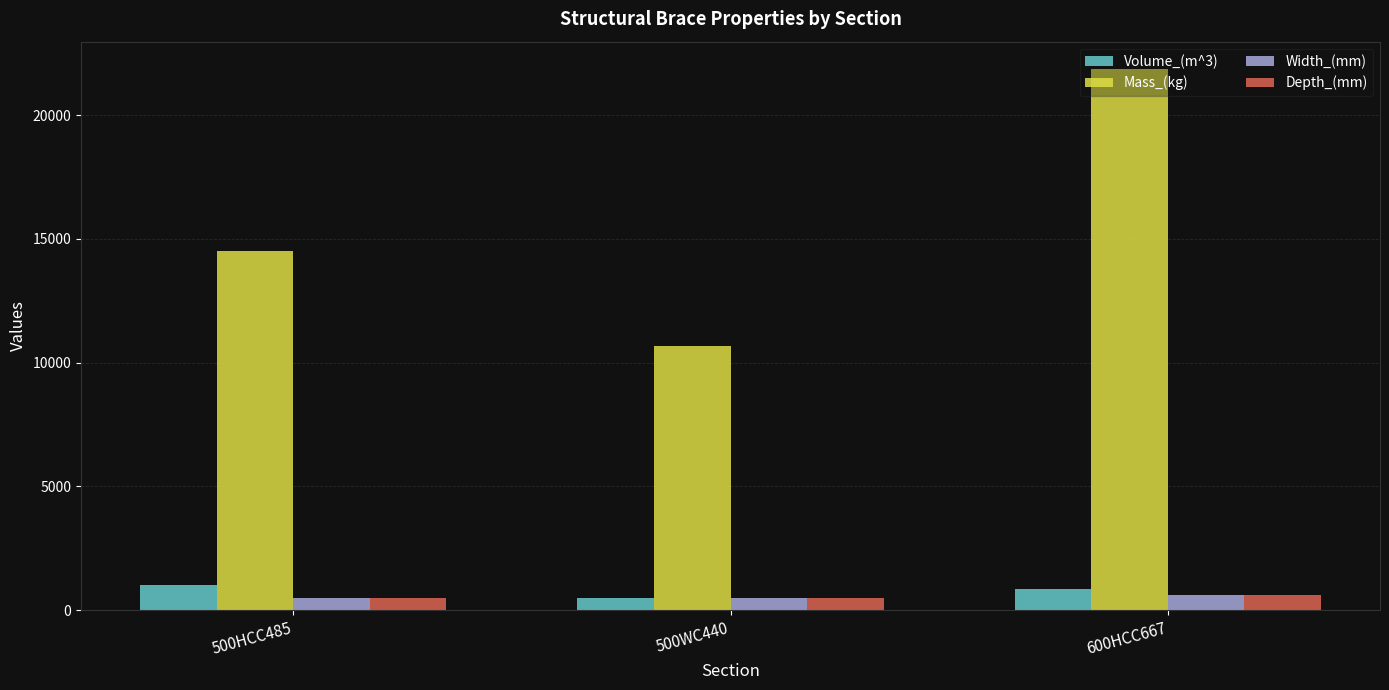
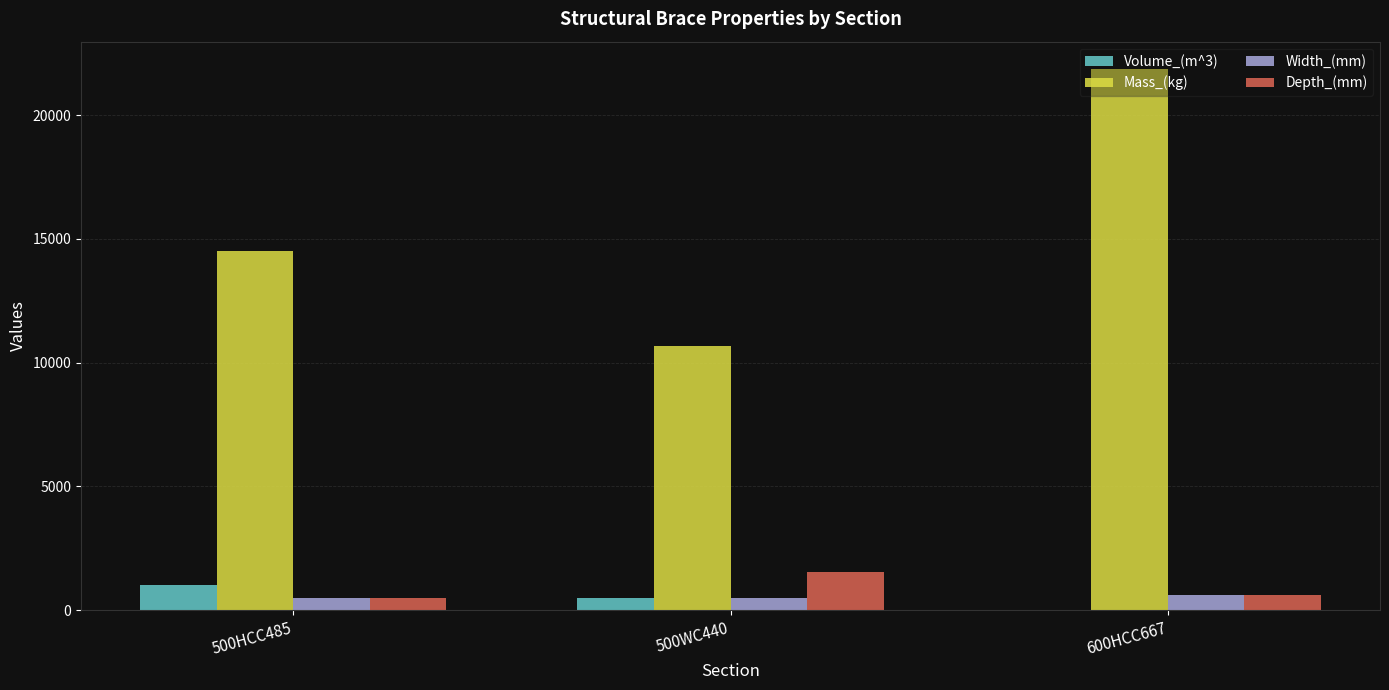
Depth_(mm), 500WC440: 500 -> 1500
Volume_(m^3), 600HCC667: 800 -> 0
